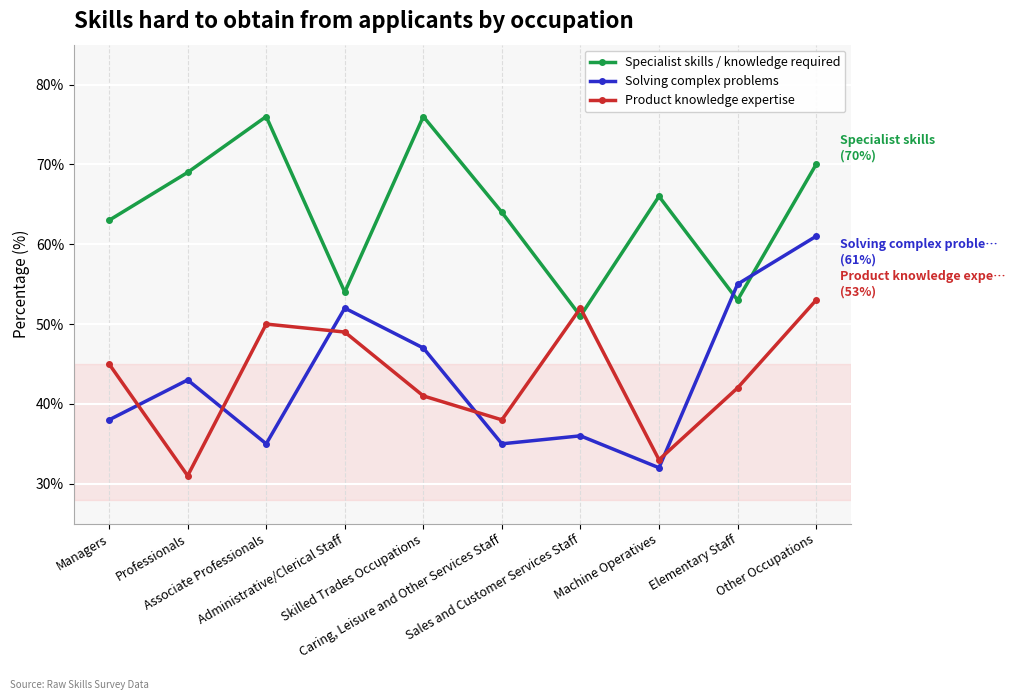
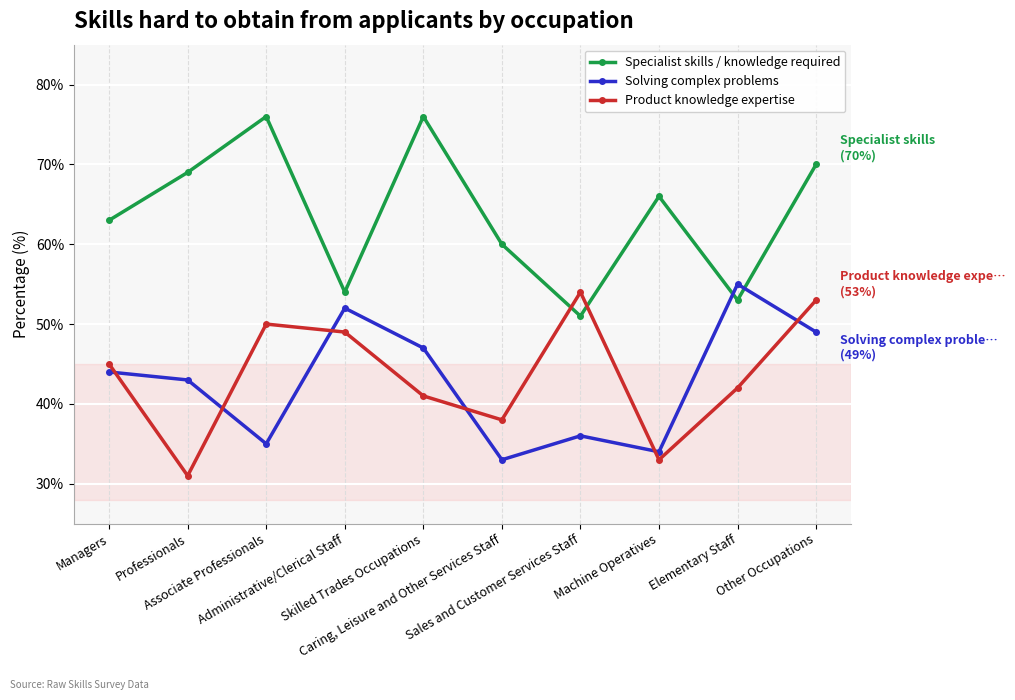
Solving complex problems, Managers: 38% -> 44%
Specialist skills / knowledge required, Caring, Leisure and Other Services Staff: 64% -> 60%
Solving complex problems, Caring, Leisure and Other Services Staff: 35% -> 33%
Product knowledge expertise, Sales and Customer Services Staff: 52% -> 54%
Solving complex problems, Machine Operatives: 32% -> 34%
Solving complex problems, Other Occupations: (61%) -> (49%)
